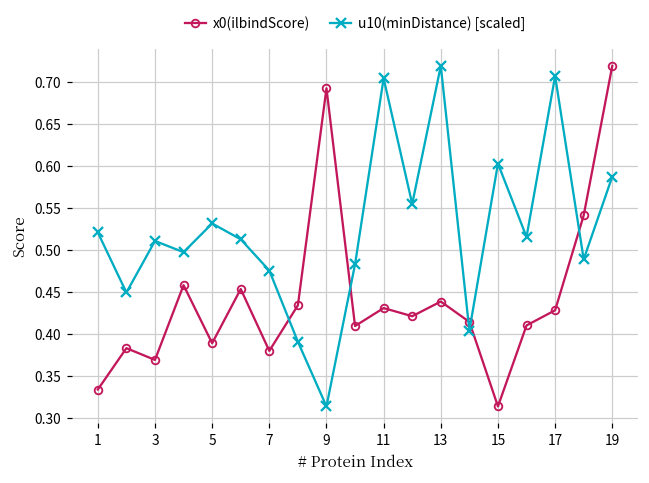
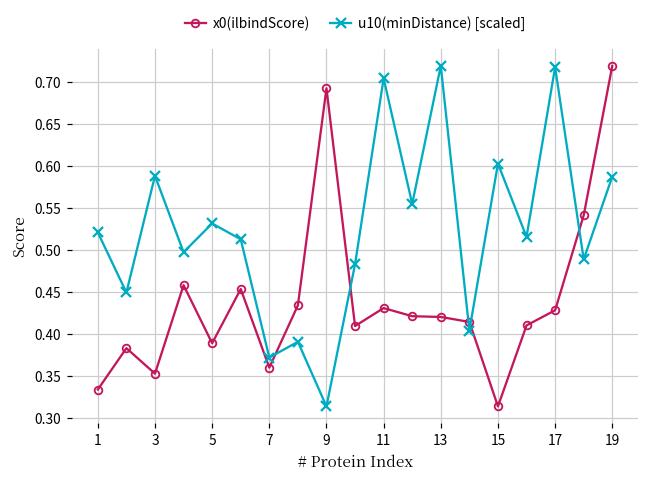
x0(ilbindScore), 3: 0.37 -> 0.35
u10(minDistance) [scaled], 3: 0.51 -> 0.59
x0(ilbindScore), 7: 0.38 -> 0.36
u10(minDistance) [scaled], 7: 0.48 -> 0.37
x0(ilbindScore), 13: 0.44 -> 0.42
u10(minDistance) [scaled], 17: 0.71 -> 0.72
